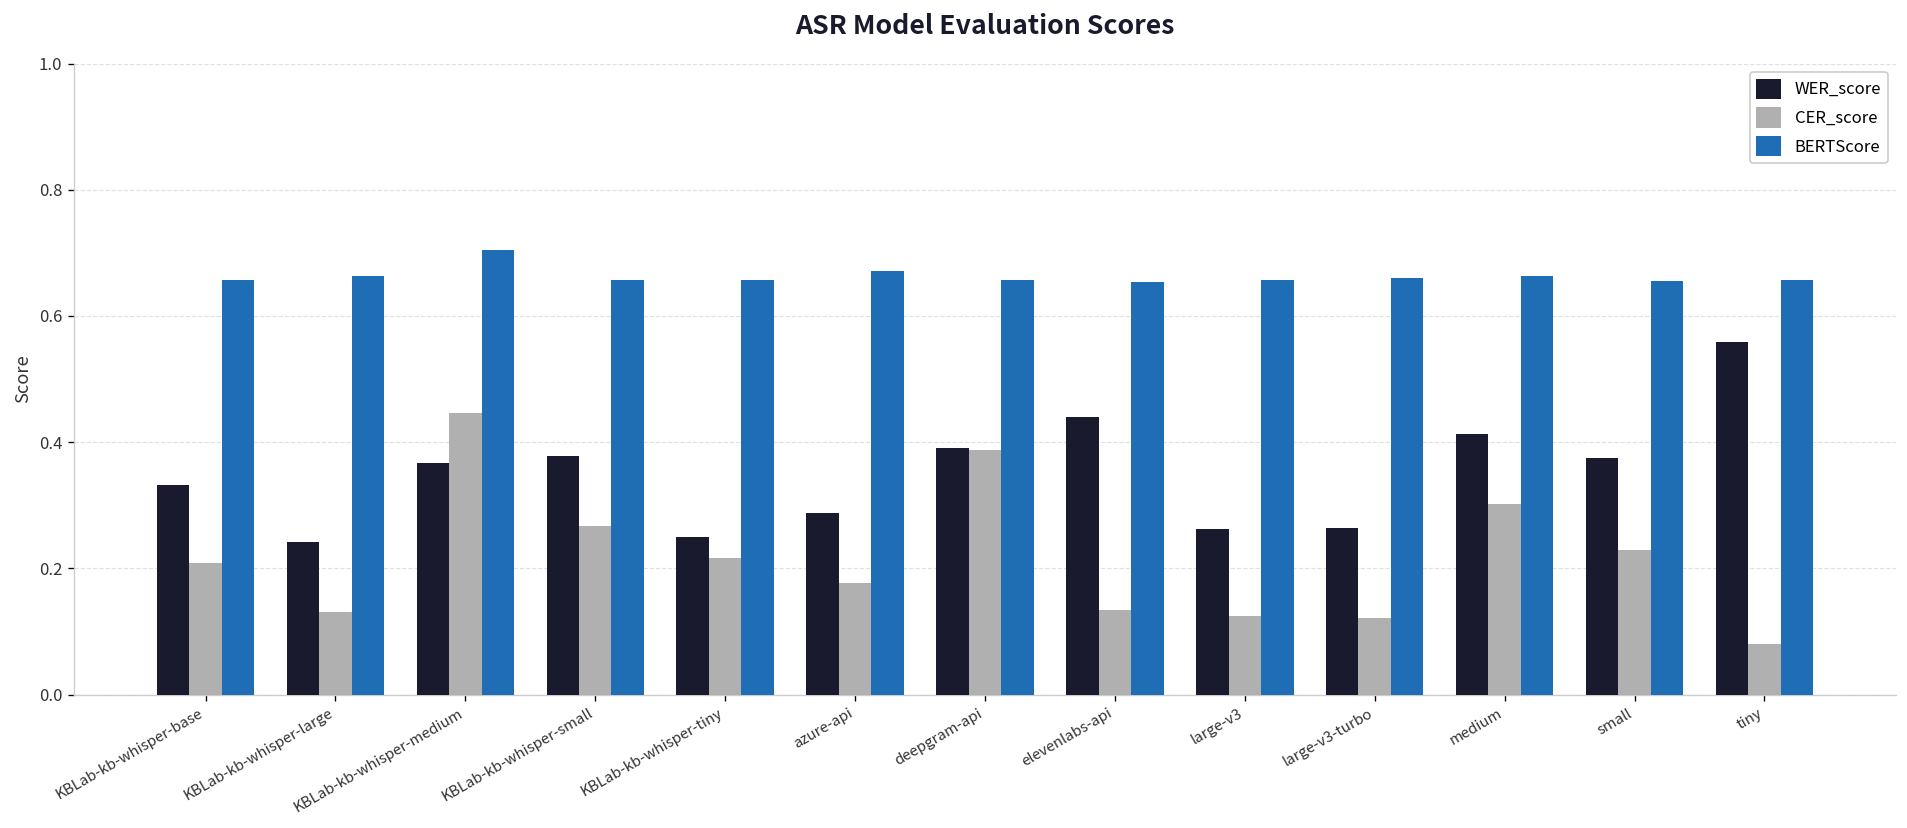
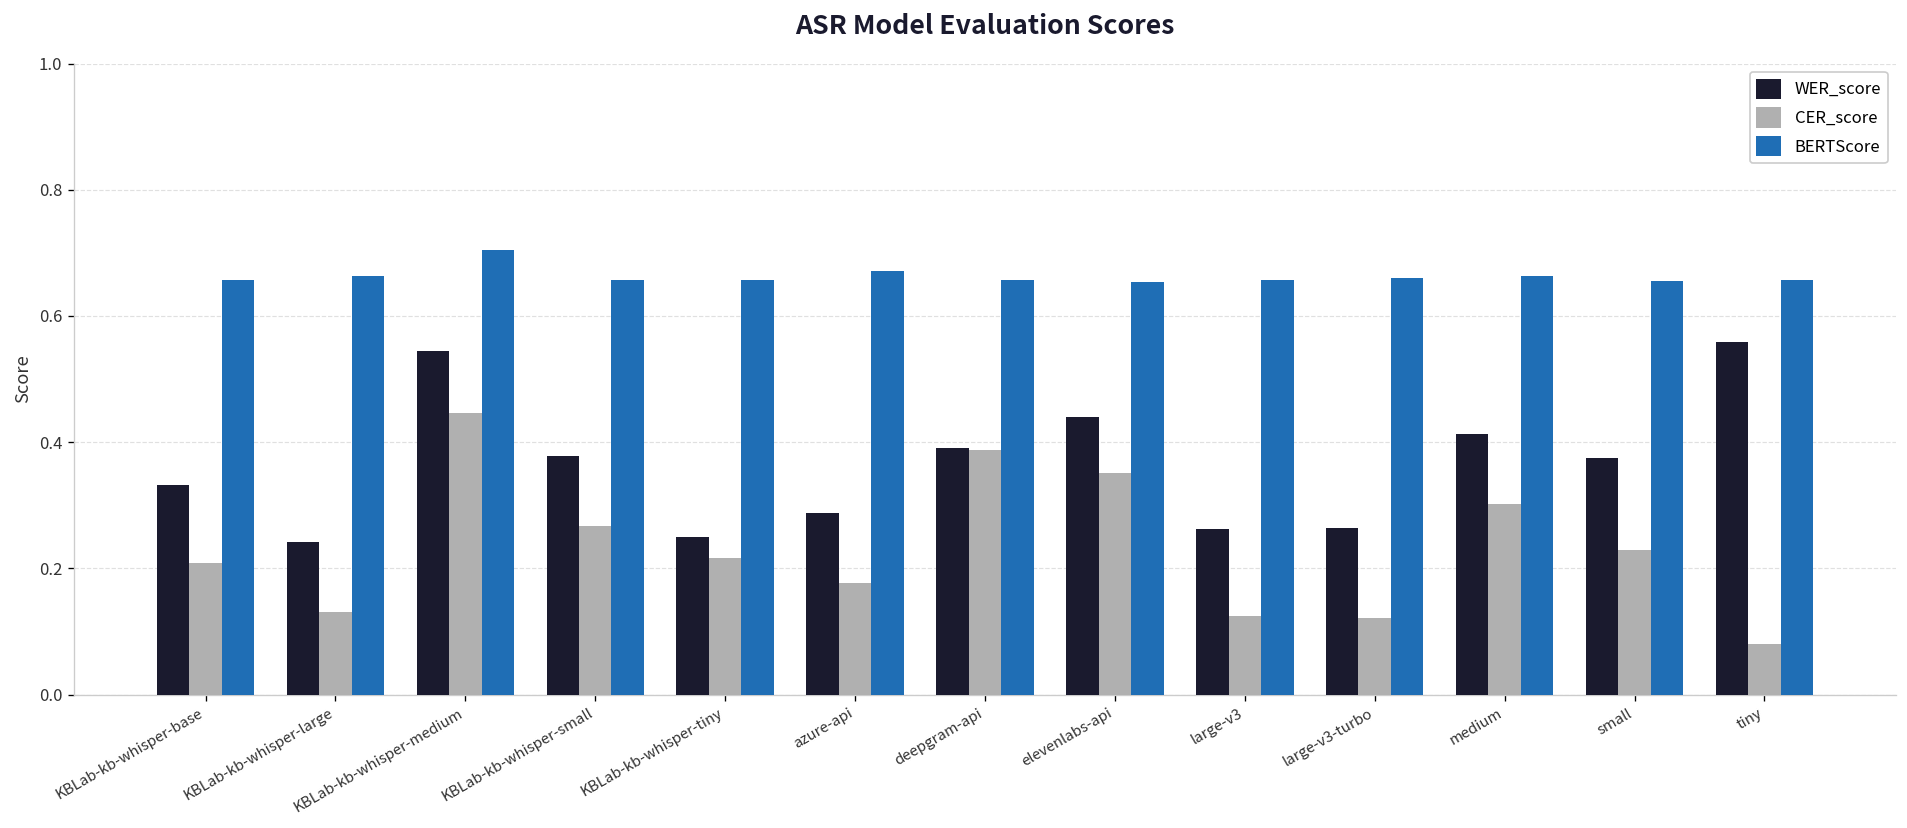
WER_score, KBLab-kb-whisper-medium: 0.37 -> 0.54
CER_score, elevenlabs-api: 0.13 -> 0.35
